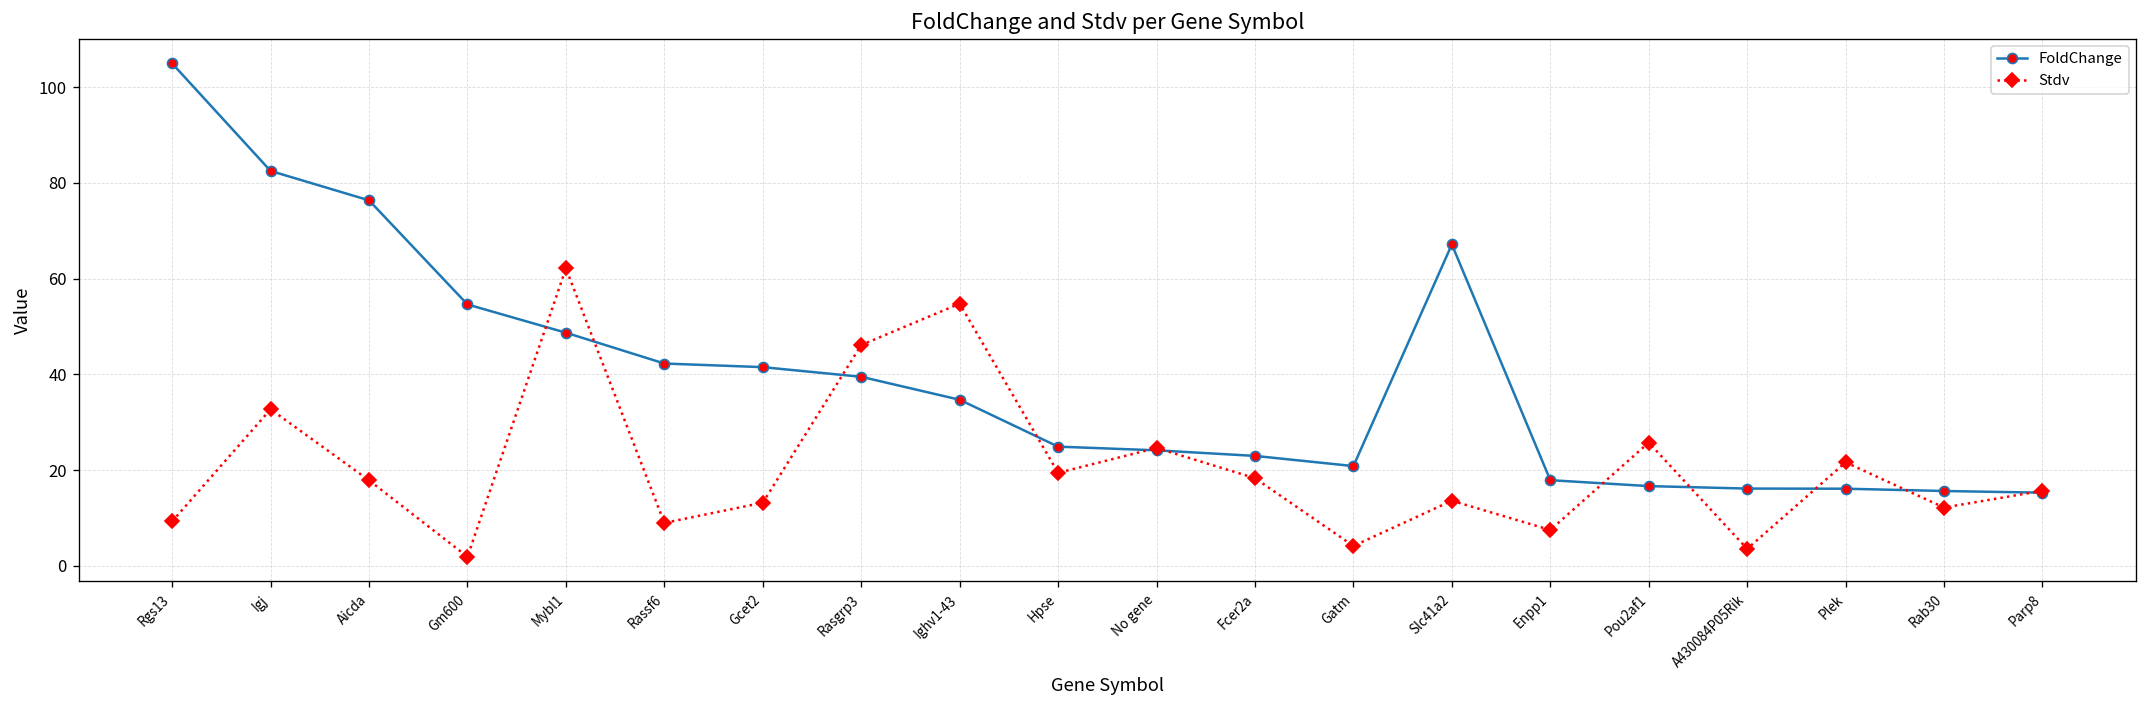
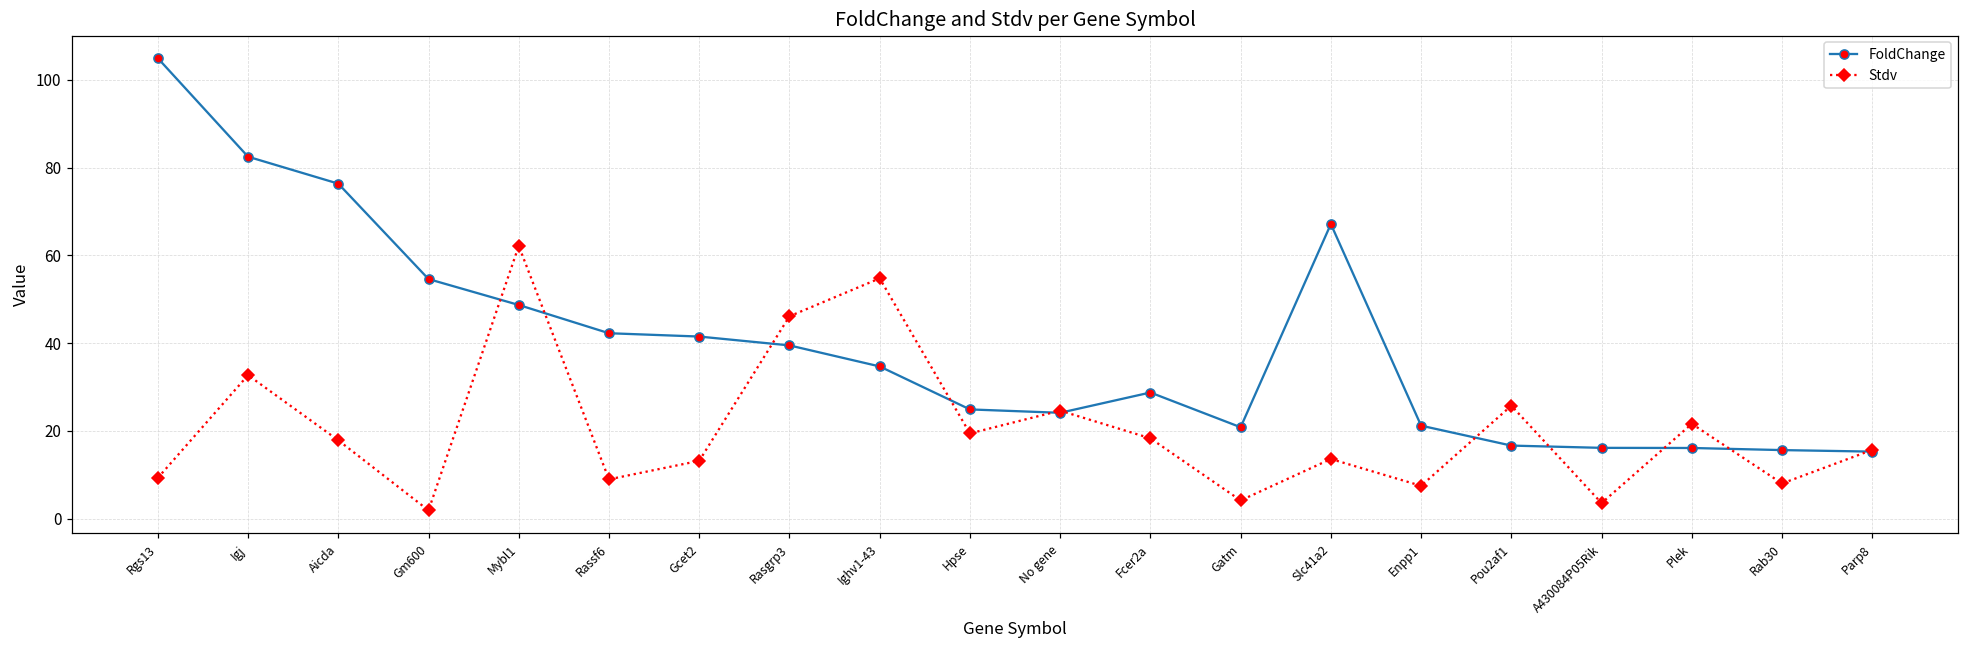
FoldChange, Fcer2a: 23 -> 29
FoldChange, Enpp1: 18 -> 21
Stdv, Rab30: 12 -> 8
